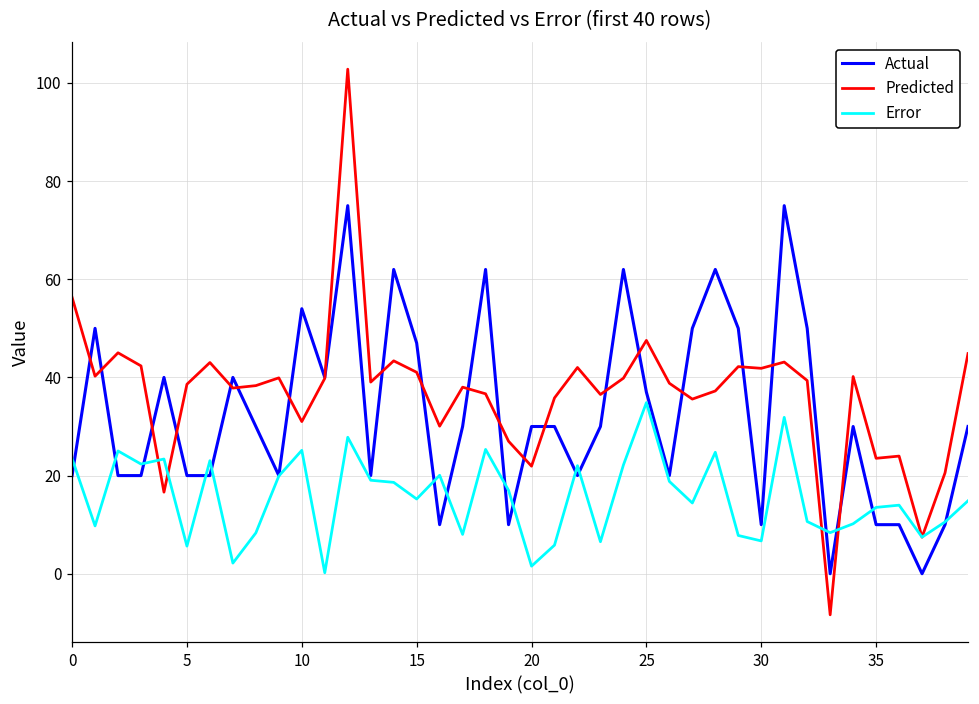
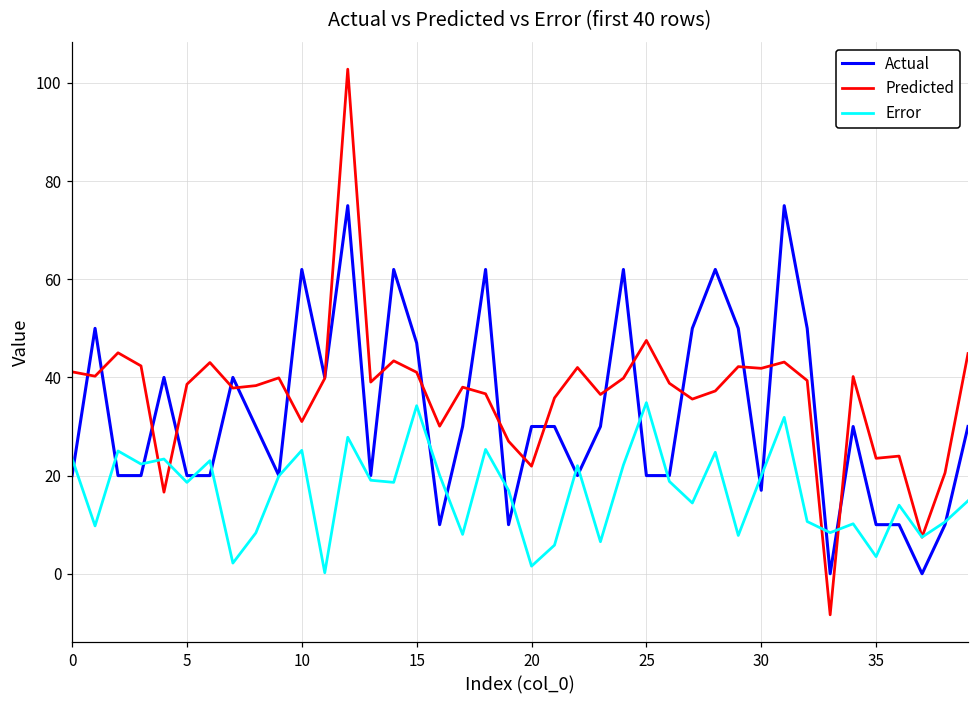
Predicted, 0: 56 -> 41
Error, 5: 6 -> 19
Actual, 10: 54 -> 62
Error, 15: 15 -> 34
Actual, 25: 37 -> 20
Actual, 30: 10 -> 17
Error, 30: 7 -> 20
Error, 35: 14 -> 3
